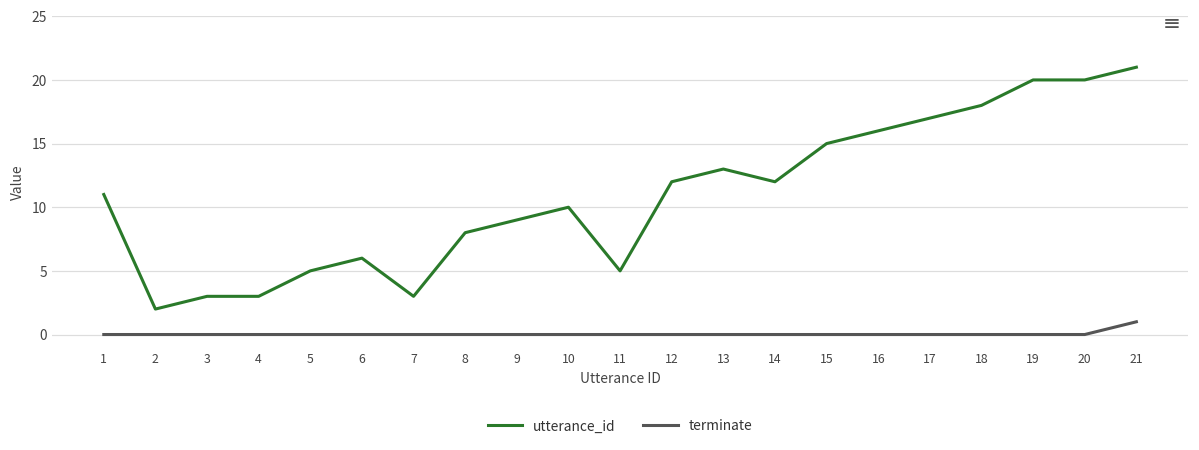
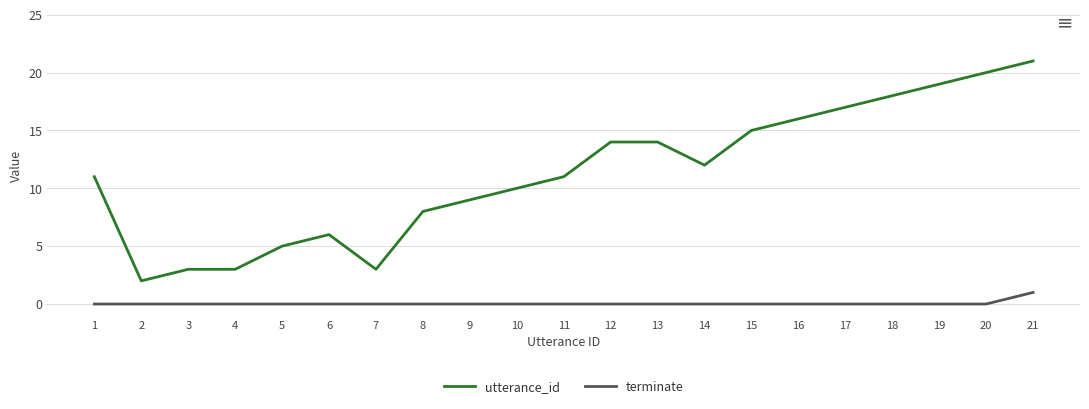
utterance_id, 11: 5 -> 11
utterance_id, 12: 12 -> 14
utterance_id, 13: 13 -> 14
utterance_id, 19: 20 -> 19
